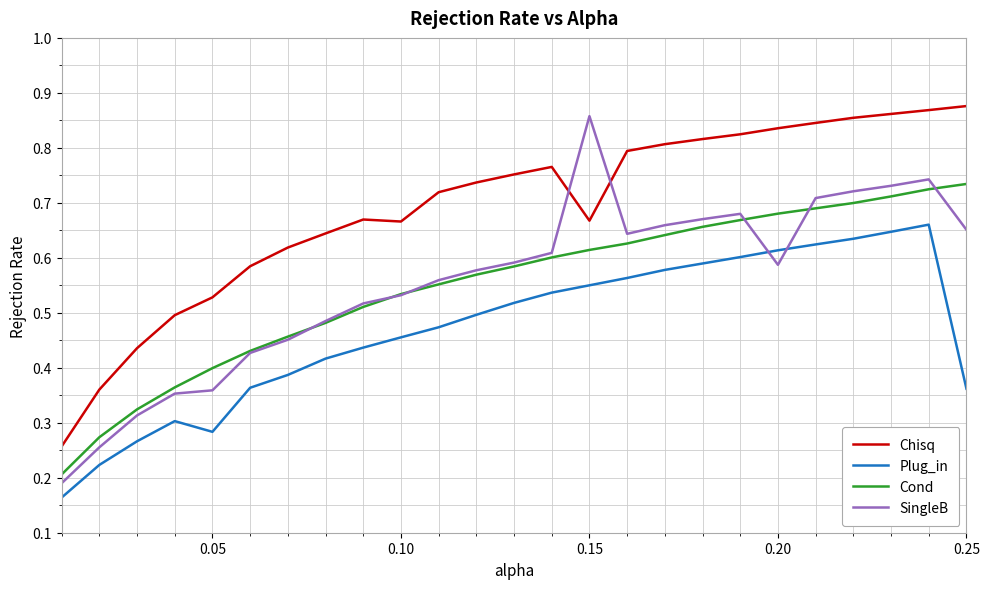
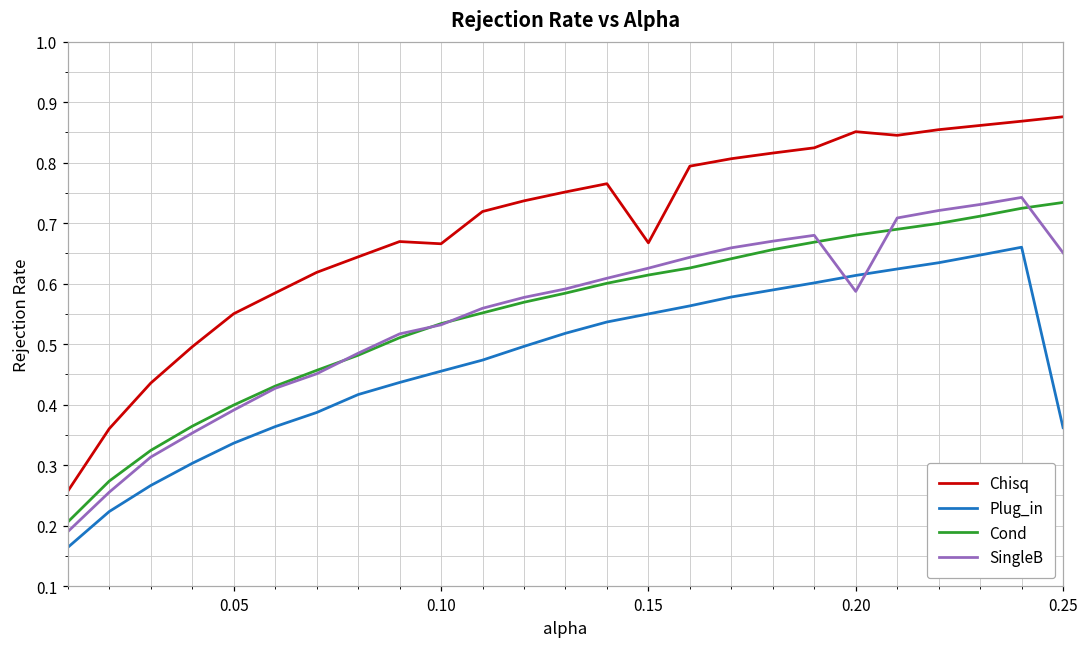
Chisq, 0.05: 0.53 -> 0.55
Plug_in, 0.05: 0.28 -> 0.34
SingleB, 0.05: 0.36 -> 0.39
SingleB, 0.15: 0.86 -> 0.63
Chisq, 0.20: 0.84 -> 0.85
